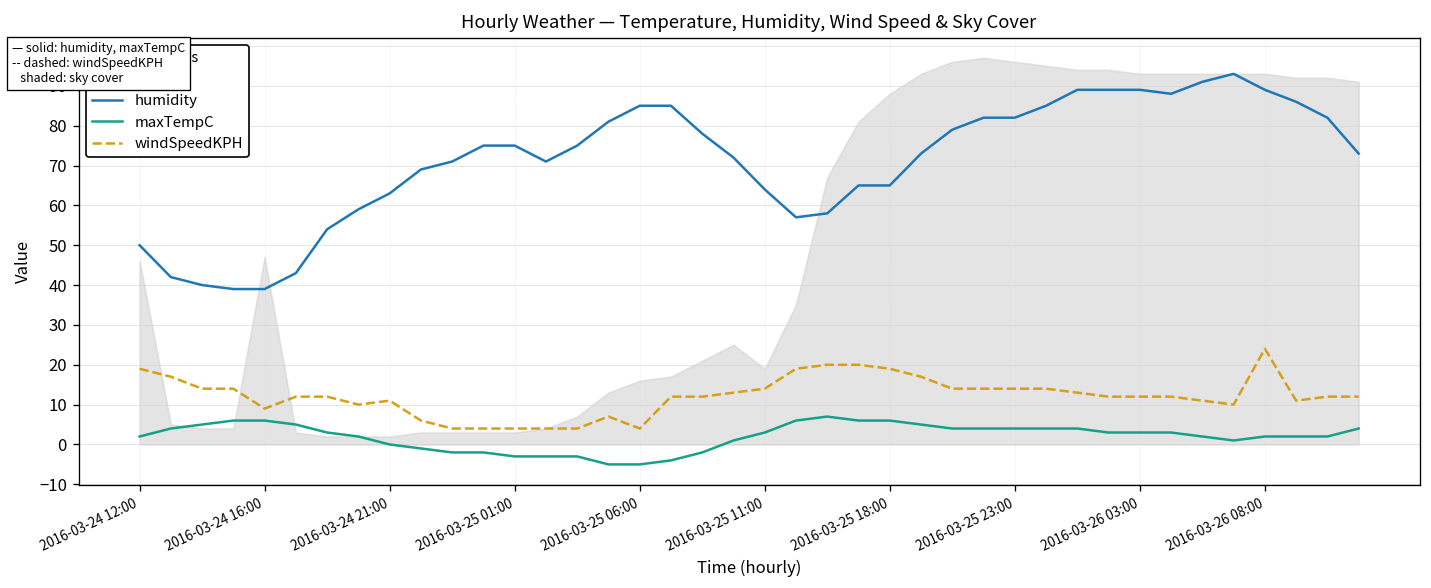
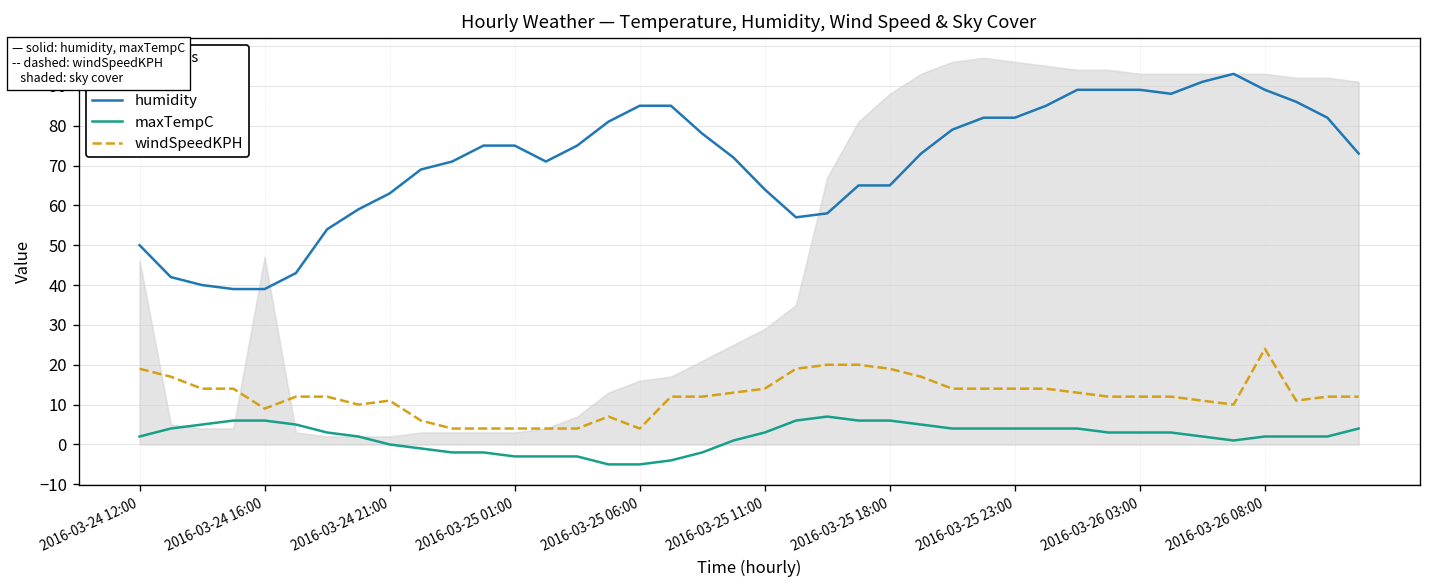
sky, 2016-03-25 11:00: 19 -> 29
